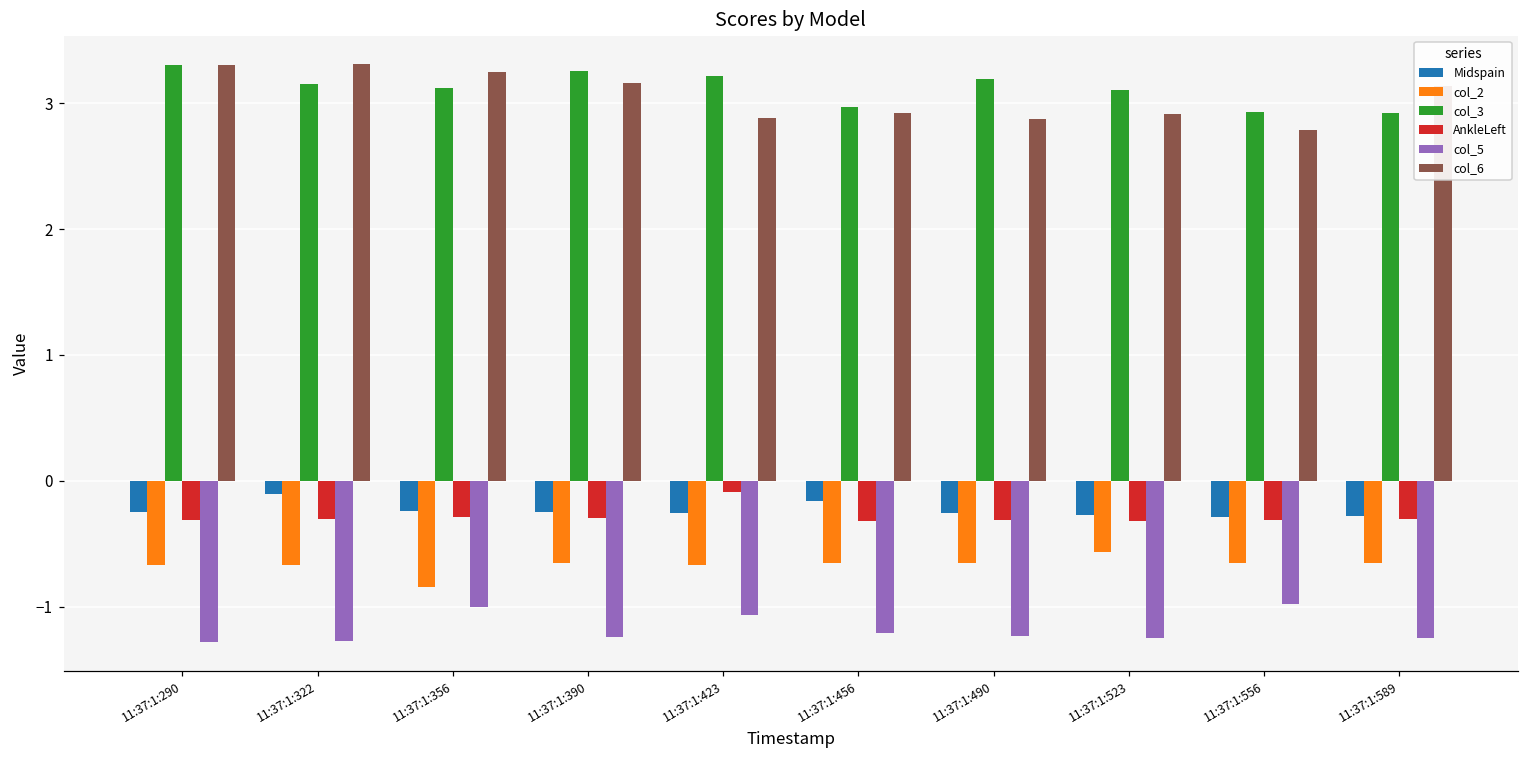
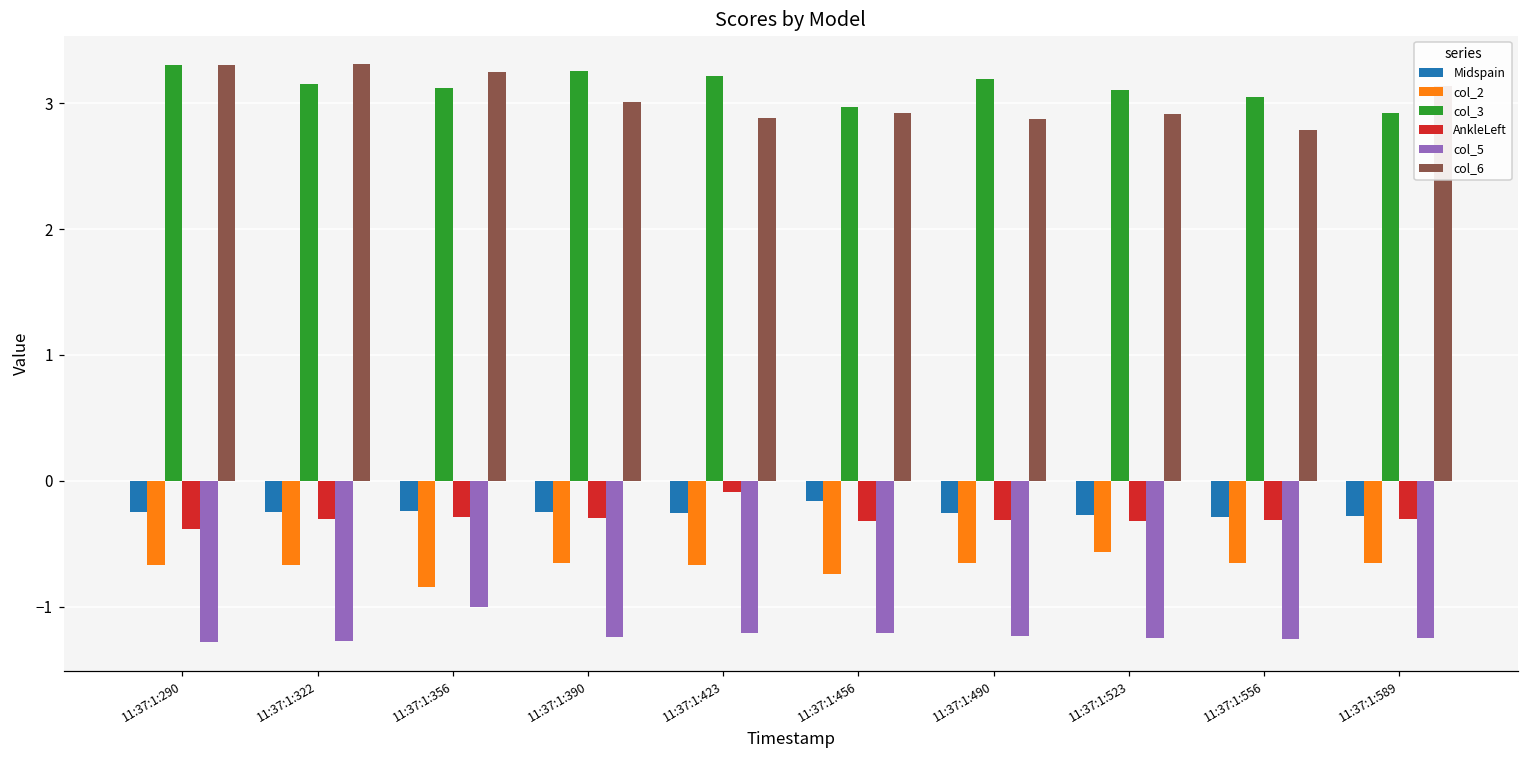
AnkleLeft, 11:37:1:290: -0.31 -> -0.39
Midspain, 11:37:1:322: -0.11 -> -0.25
col_6, 11:37:1:390: 3.16 -> 3.01
col_5, 11:37:1:423: -1.07 -> -1.21
col_2, 11:37:1:456: -0.66 -> -0.74
col_3, 11:37:1:556: 2.93 -> 3.05
col_5, 11:37:1:556: -0.98 -> -1.25
